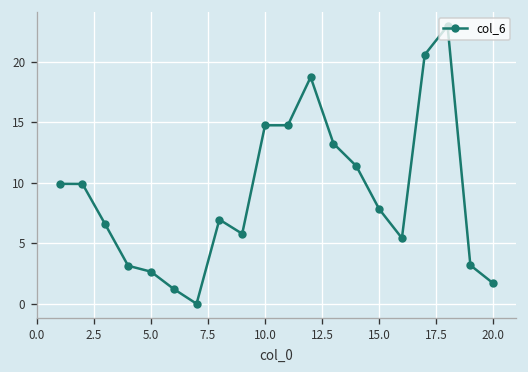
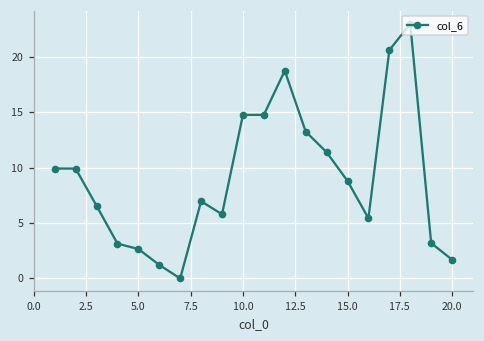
15.0: 7.8 -> 8.8
